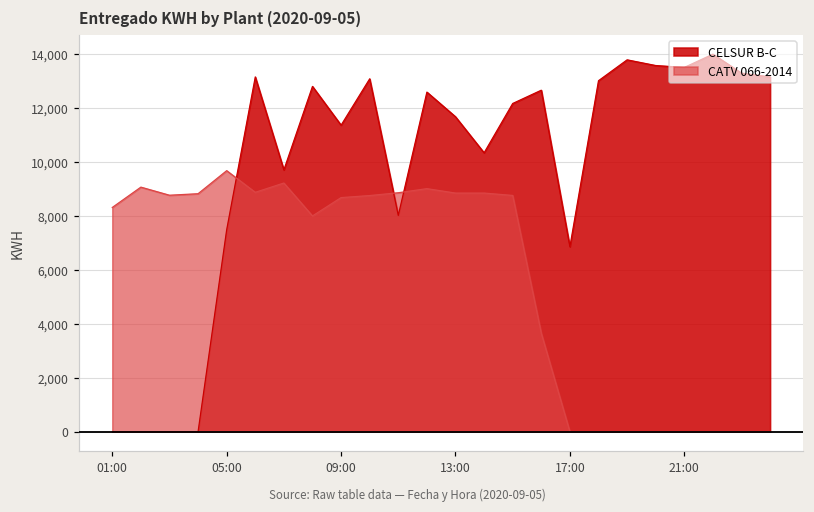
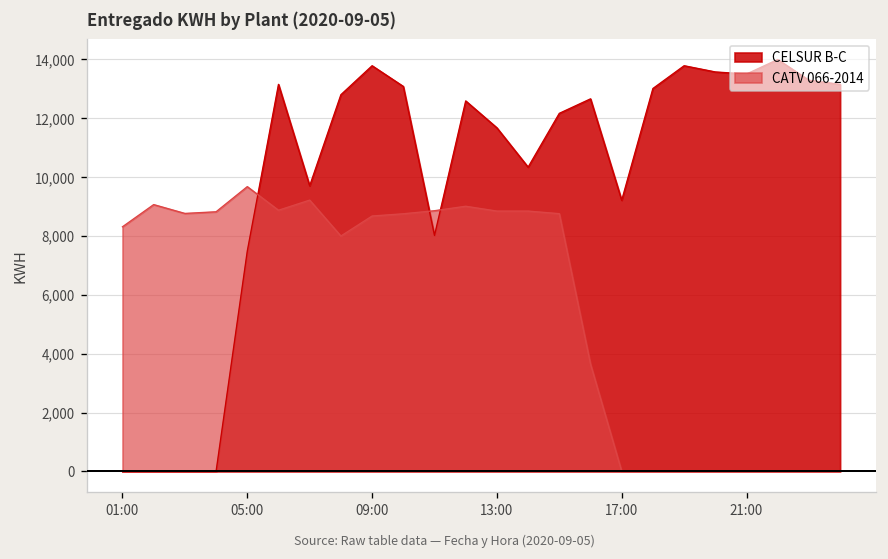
CELSUR B-C, 09:00: 11,400 -> 13,800
CELSUR B-C, 17:00: 6,900 -> 9,200
